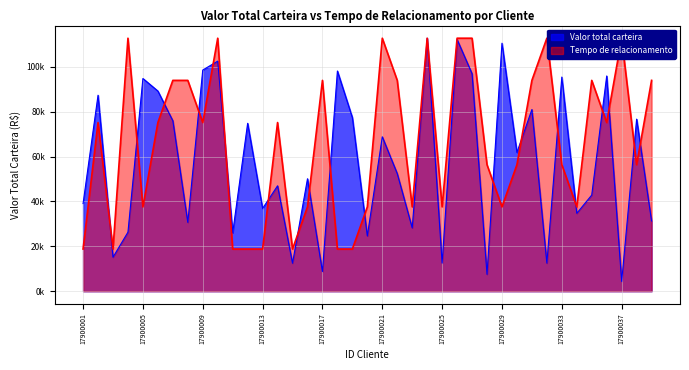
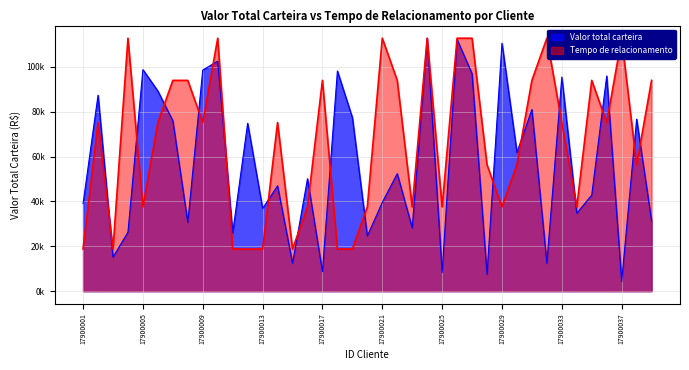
Valor total carteira, 17900005: 95000 -> 99000
Valor total carteira, 17900021: 69000 -> 40000
Valor total carteira, 17900025: 13000 -> 8000
Tempo de relacionamento, 17900033: 56000 -> 75000
